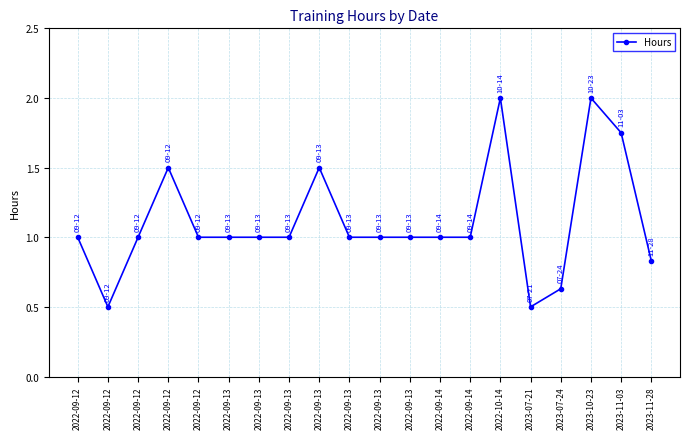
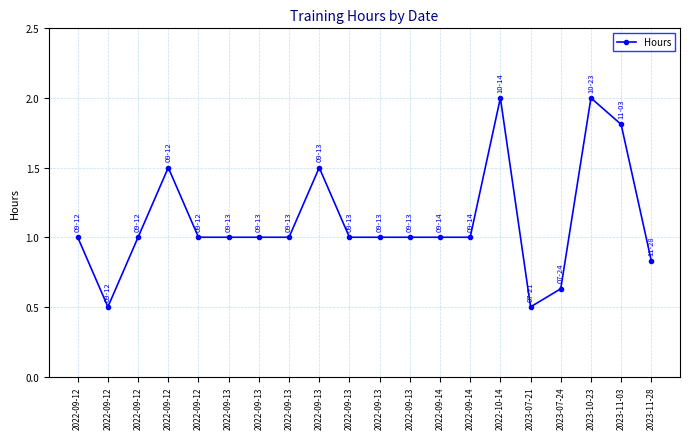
2023-11-03: 1.75 -> 1.81
